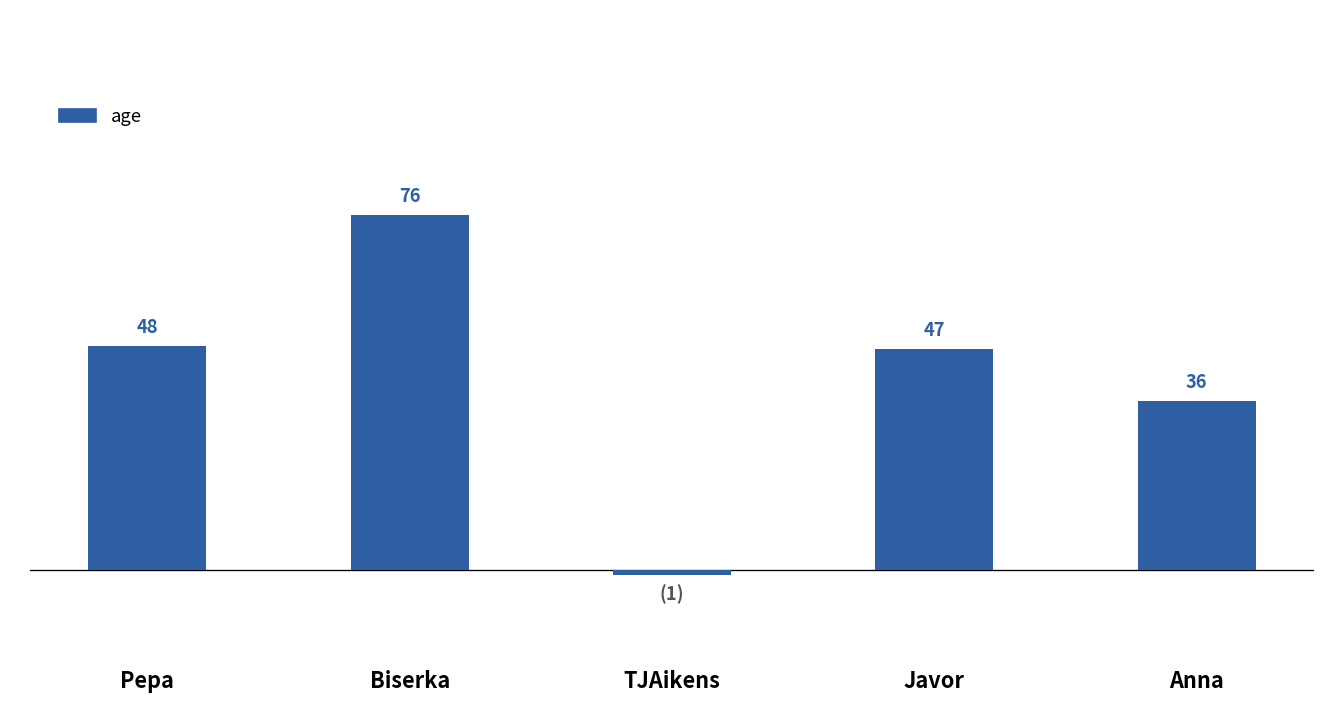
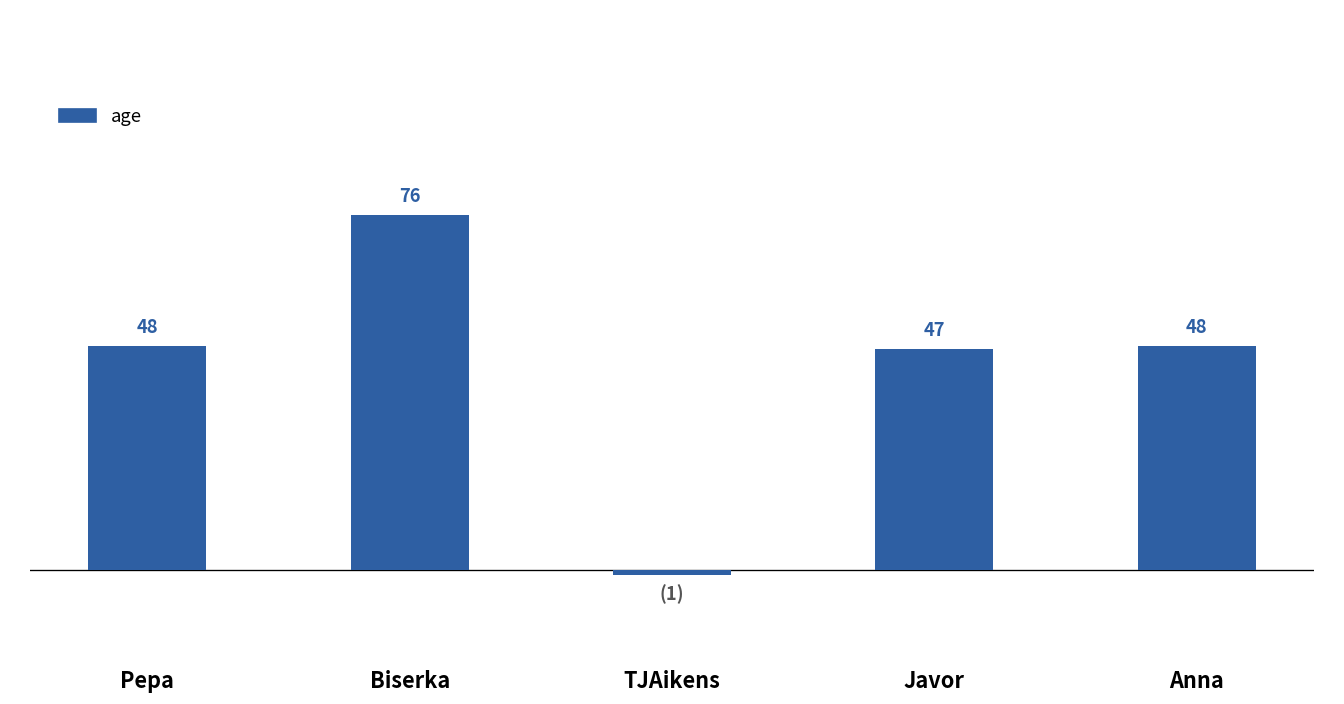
Anna: 36 -> 48
